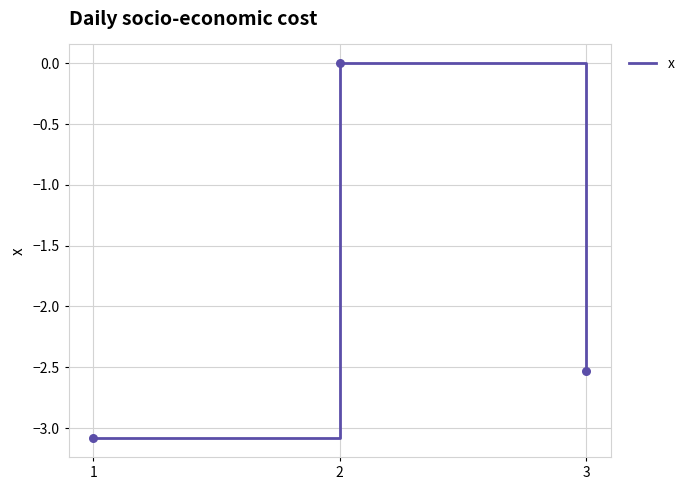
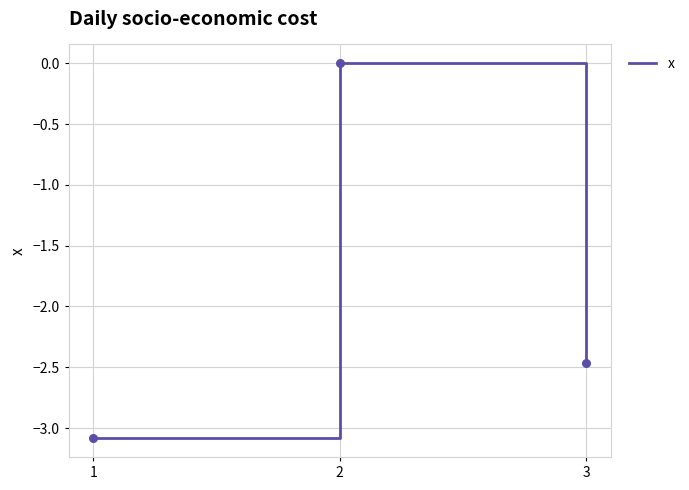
3: -2.53 -> -2.46
